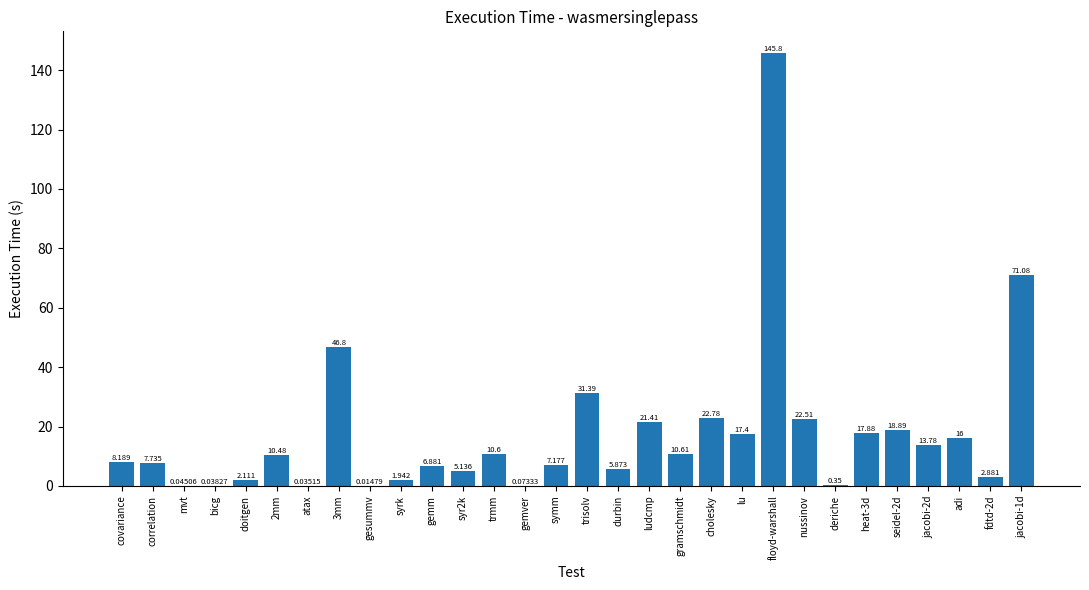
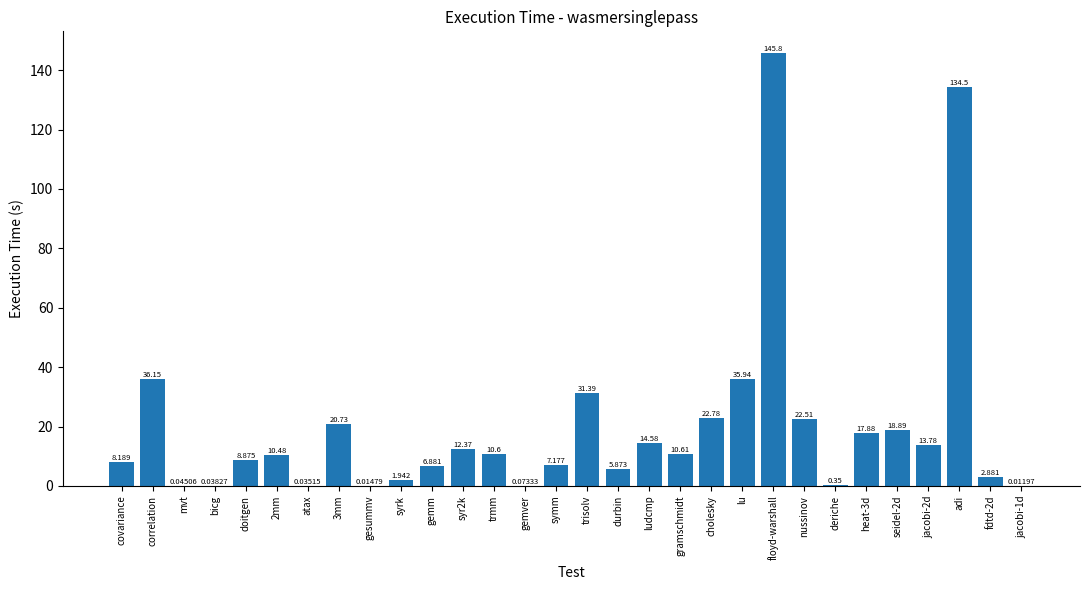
correlation: 7.735 -> 36.15
doitgen: 2.111 -> 8.875
3mm: 46.8 -> 20.73
syr2k: 5.136 -> 12.37
ludcmp: 21.41 -> 14.58
lu: 17.4 -> 35.94
adi: 16 -> 134.5
jacobi-1d: 71.08 -> 0.01197
